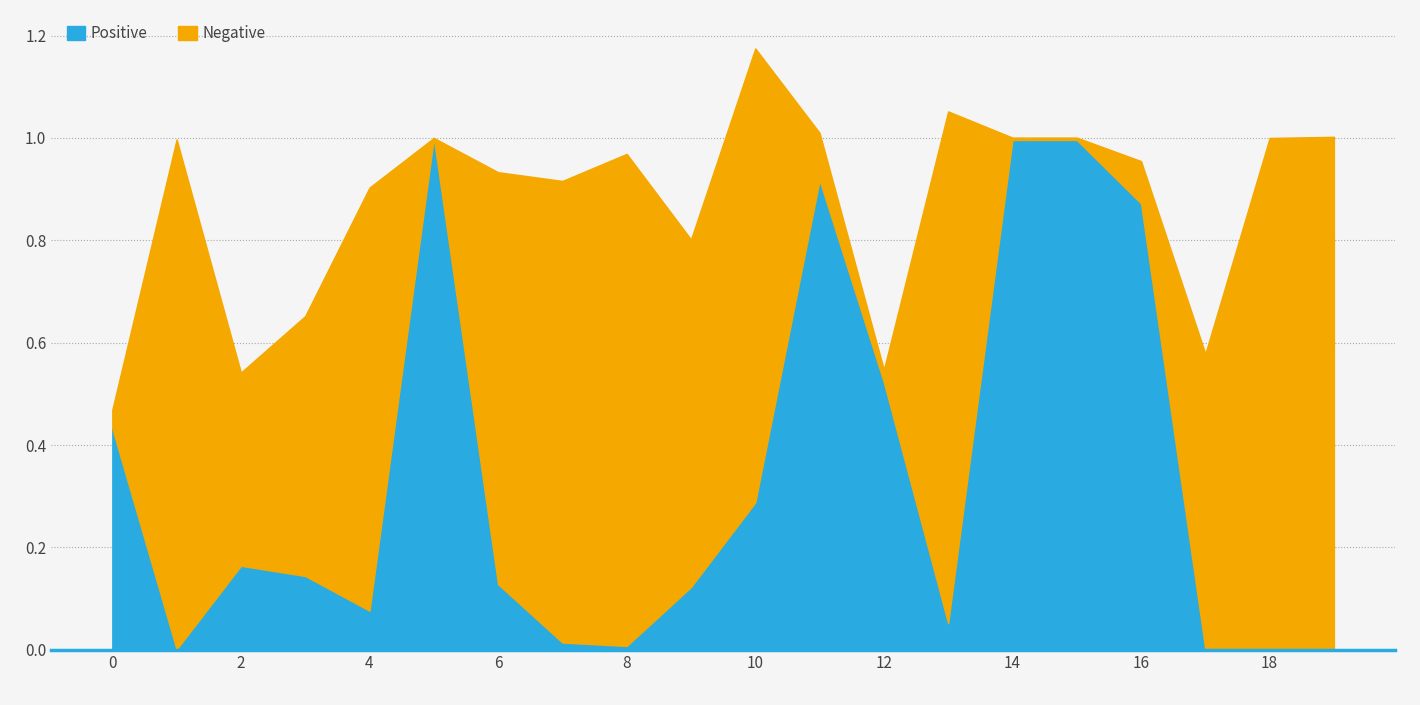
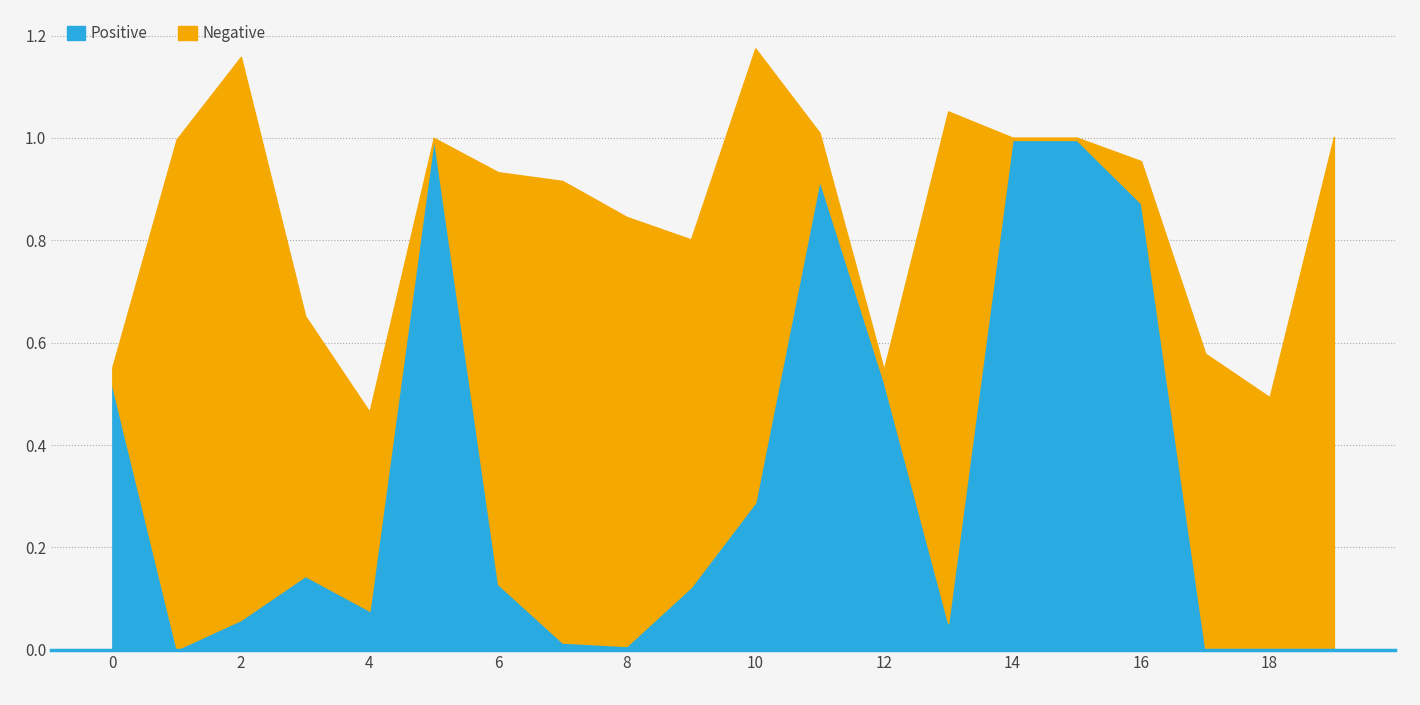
Positive, 0: 0.43 -> 0.52
Positive, 2: 0.16 -> 0.06
Negative, 2: 0.38 -> 1.10
Negative, 4: 0.83 -> 0.39
Negative, 8: 0.96 -> 0.84
Negative, 18: 1.00 -> 0.49
